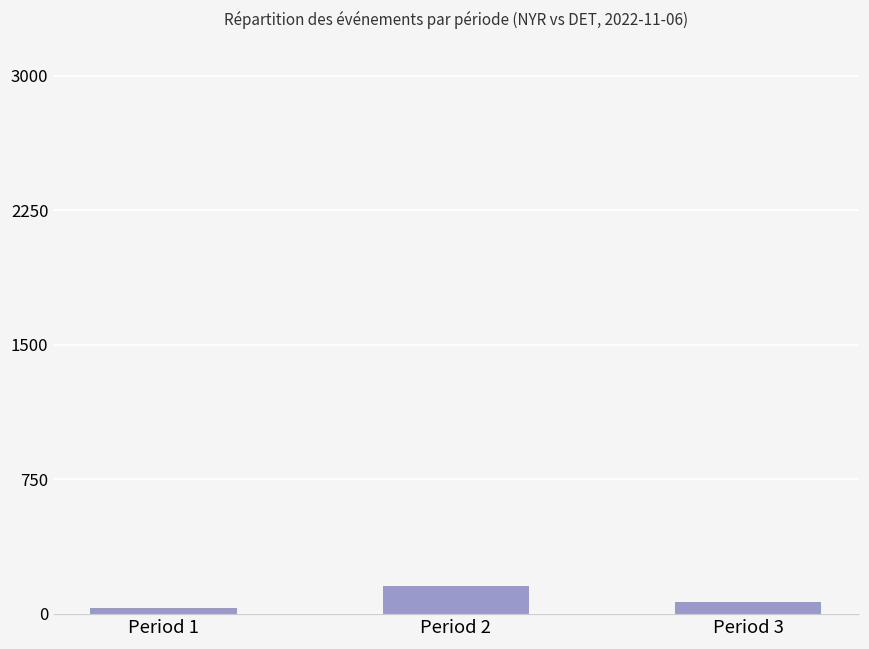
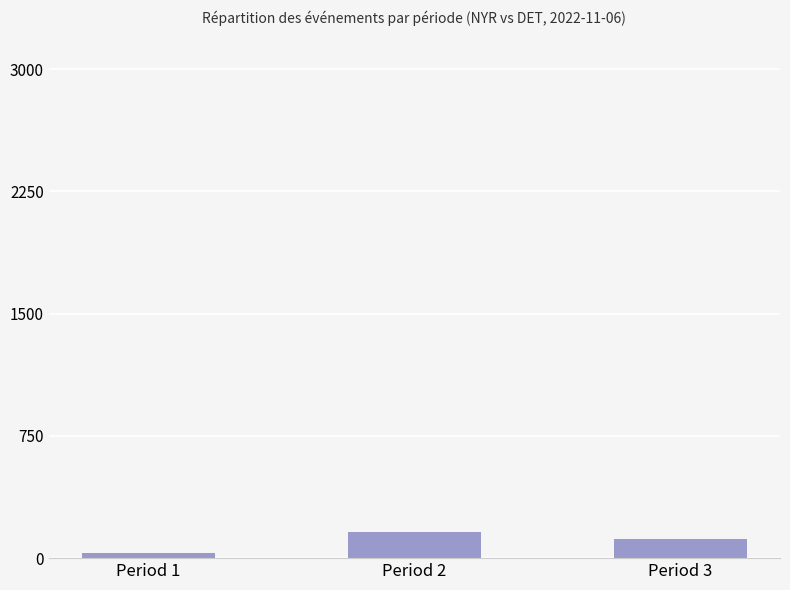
Period 3: 60 -> 120
